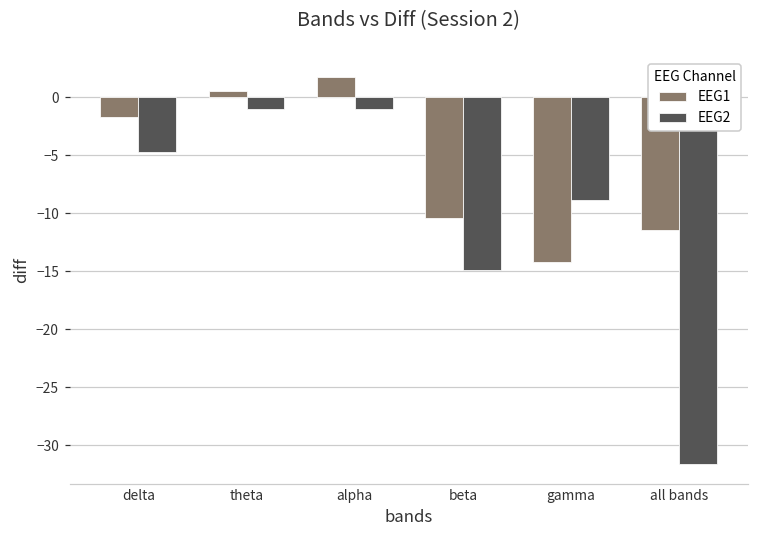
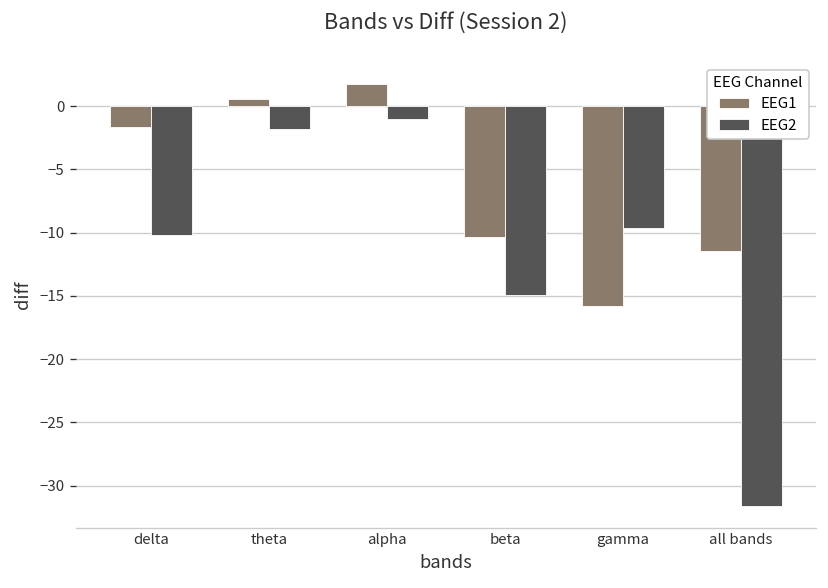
EEG2, delta: -4.7 -> -10.2
EEG2, theta: -1.0 -> -1.8
EEG1, gamma: -14.2 -> -15.8
EEG2, gamma: -8.8 -> -9.7
